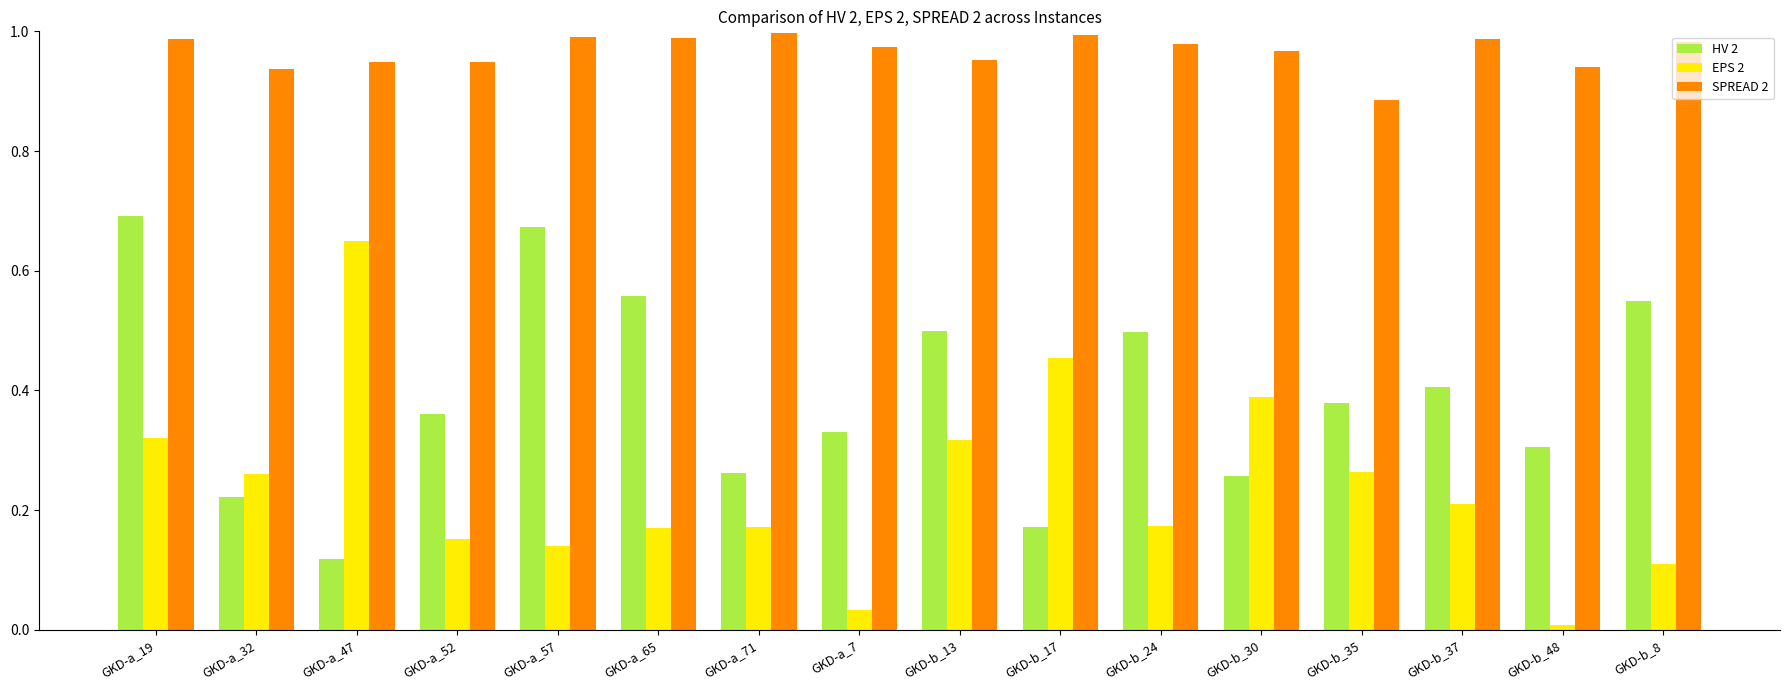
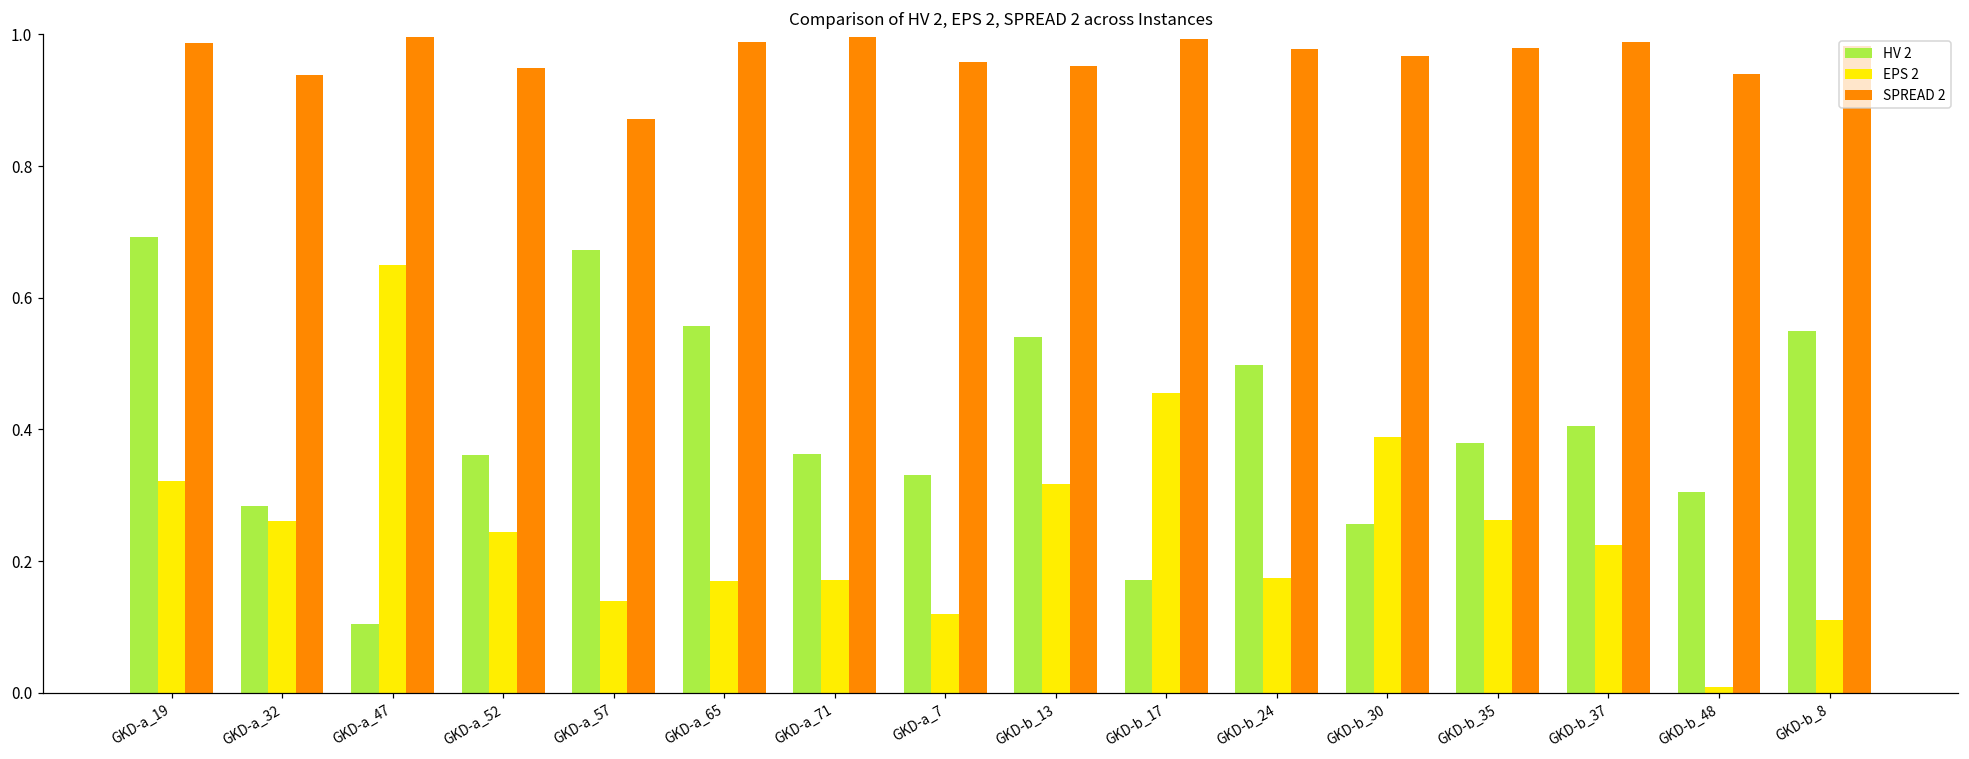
HV 2, GKD-a_32: 0.22 -> 0.28
HV 2, GKD-a_47: 0.12 -> 0.10
SPREAD 2, GKD-a_47: 0.95 -> 1.00
EPS 2, GKD-a_52: 0.15 -> 0.24
SPREAD 2, GKD-a_57: 0.99 -> 0.87
HV 2, GKD-a_71: 0.26 -> 0.36
EPS 2, GKD-a_7: 0.03 -> 0.12
SPREAD 2, GKD-a_7: 0.97 -> 0.96
HV 2, GKD-b_13: 0.50 -> 0.54
SPREAD 2, GKD-b_35: 0.89 -> 0.98
EPS 2, GKD-b_37: 0.21 -> 0.22
